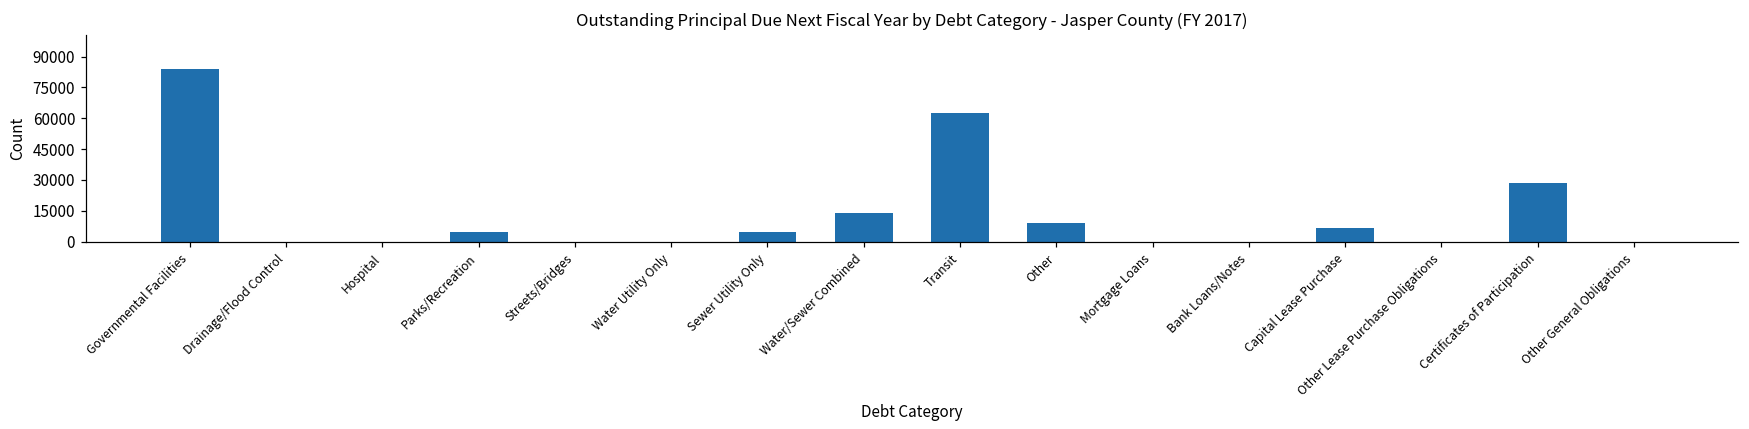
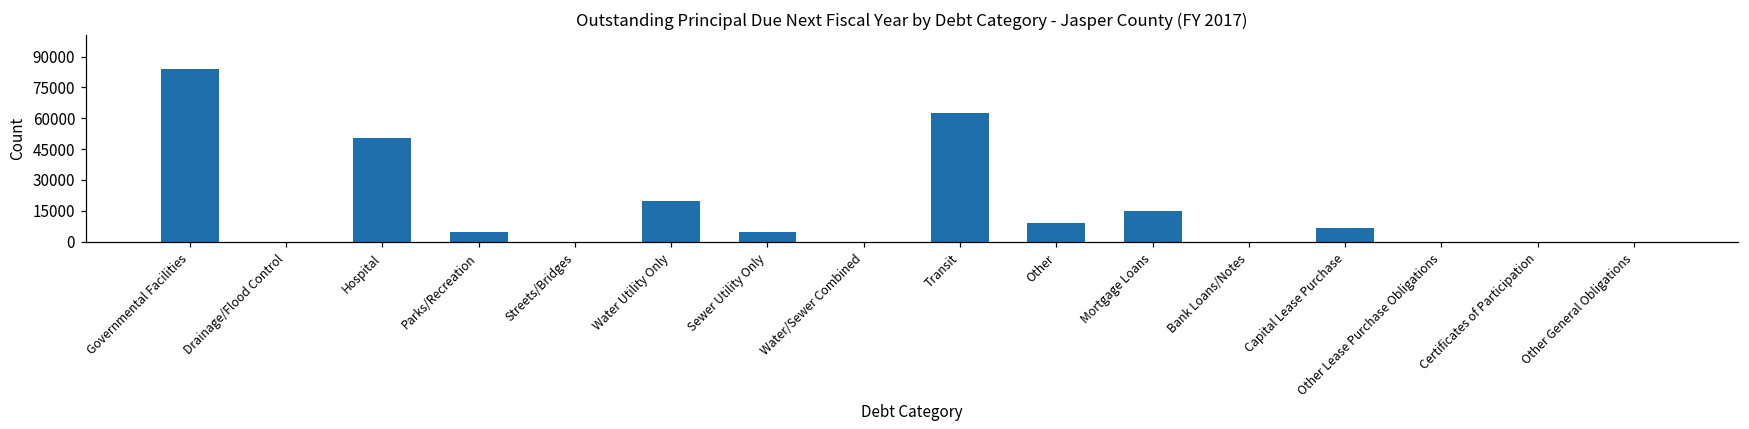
Hospital: 0 -> 50000
Water Utility Only: 0 -> 20000
Water/Sewer Combined: 14000 -> 0
Mortgage Loans: 0 -> 15000
Certificates of Participation: 28000 -> 0
